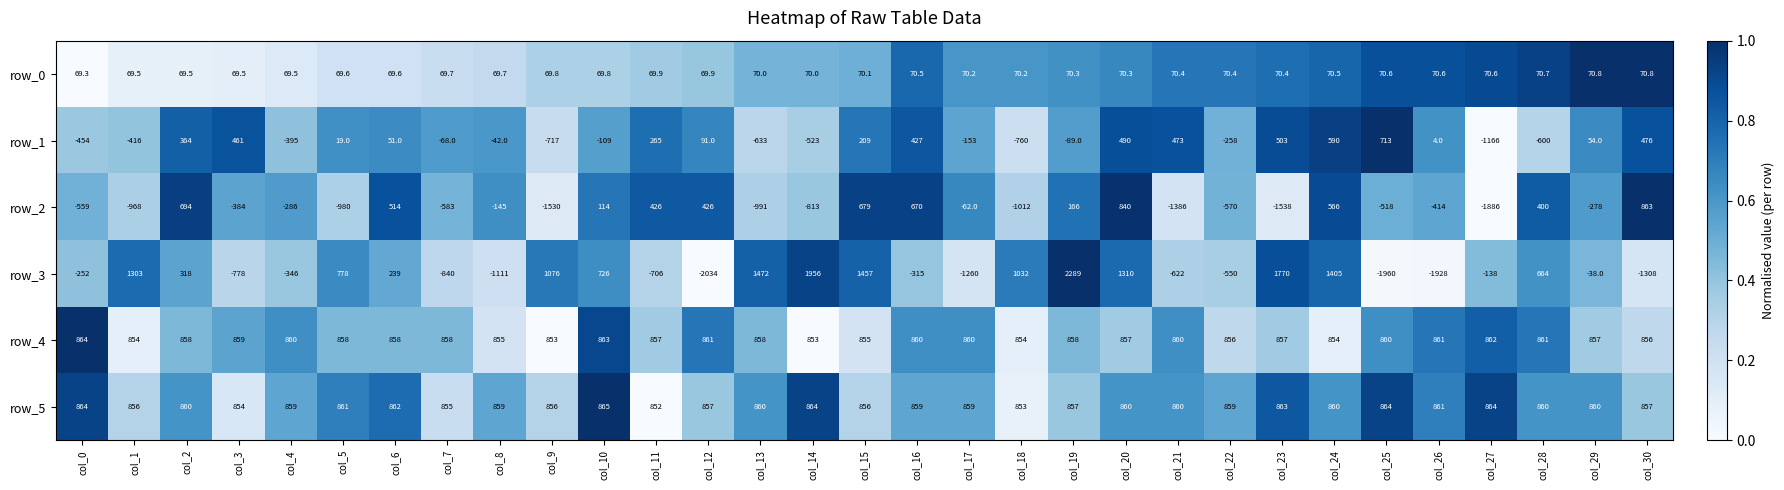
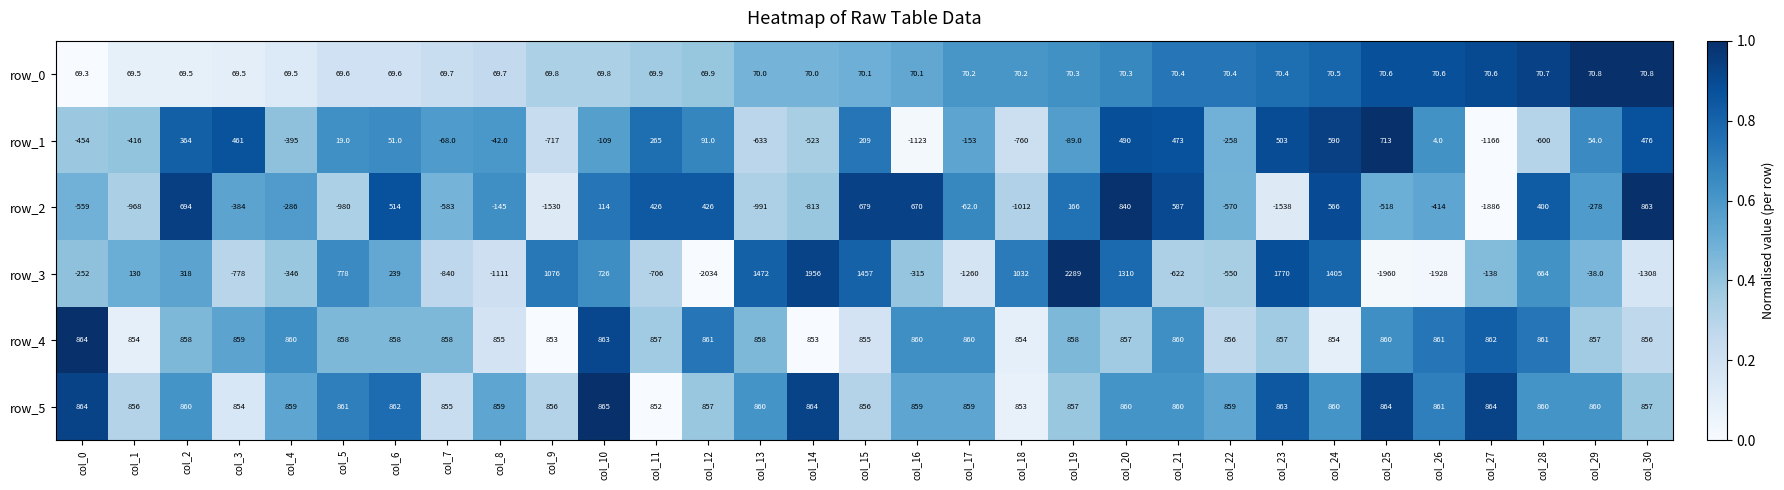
row_0, col_16: 70.5 -> 70.1
row_1, col_16: 427 -> -1123
row_2, col_21: -1386 -> 587
row_3, col_1: 1303 -> 130
